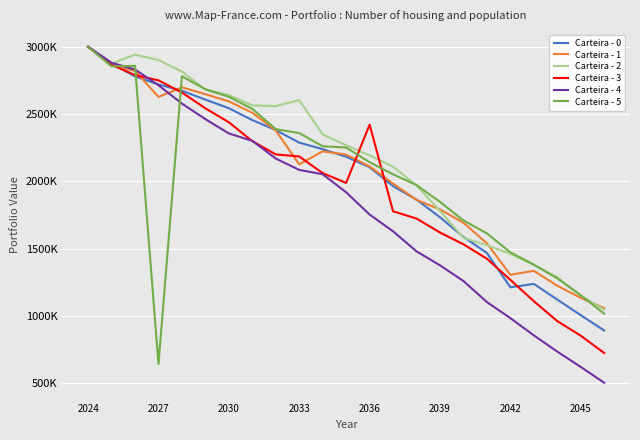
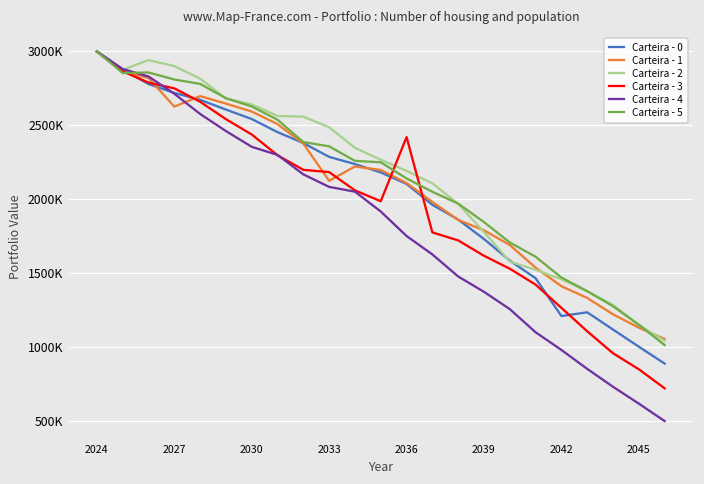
Carteira - 5, 2027: 640000 -> 2810000
Carteira - 2, 2033: 2600000 -> 2490000
Carteira - 1, 2042: 1310000 -> 1410000
